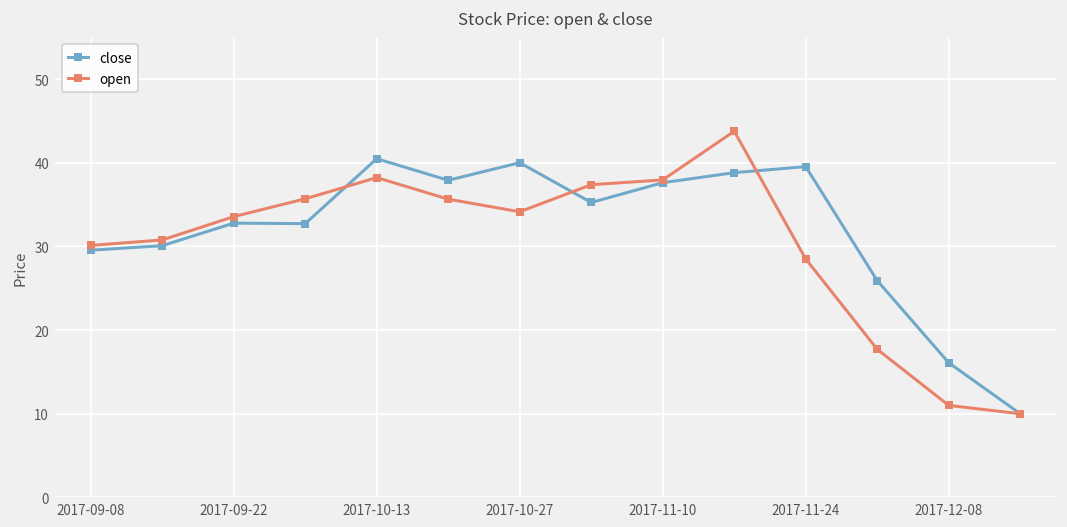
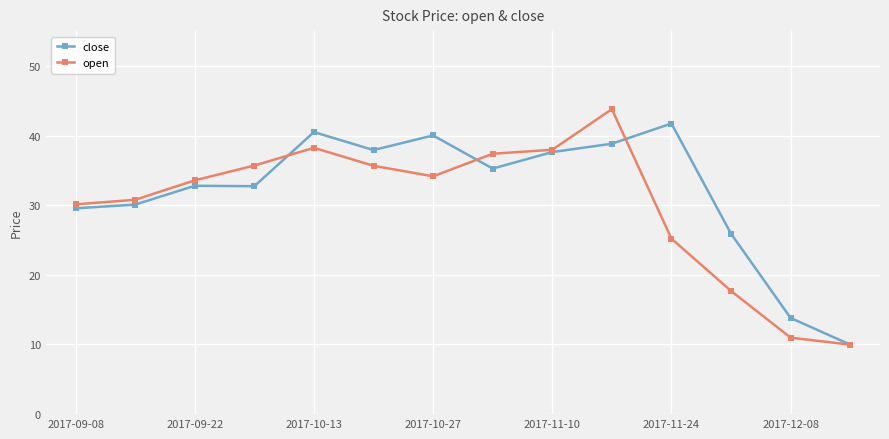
close, 2017-11-24: 40 -> 42
open, 2017-11-24: 29 -> 25
close, 2017-12-08: 16 -> 14
